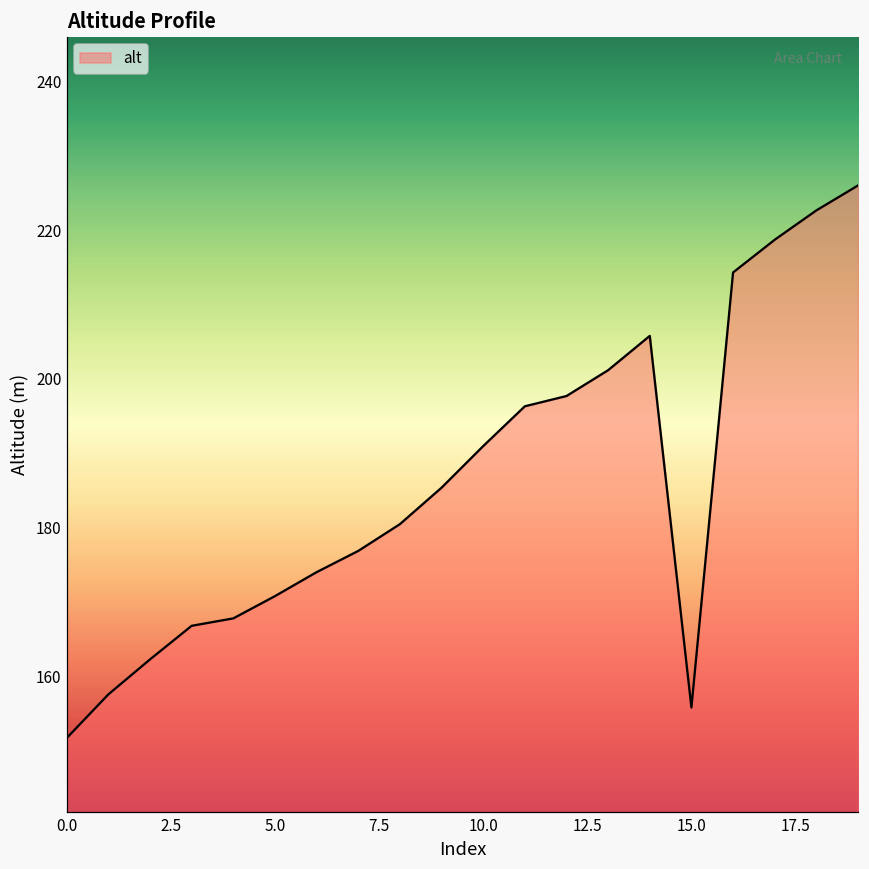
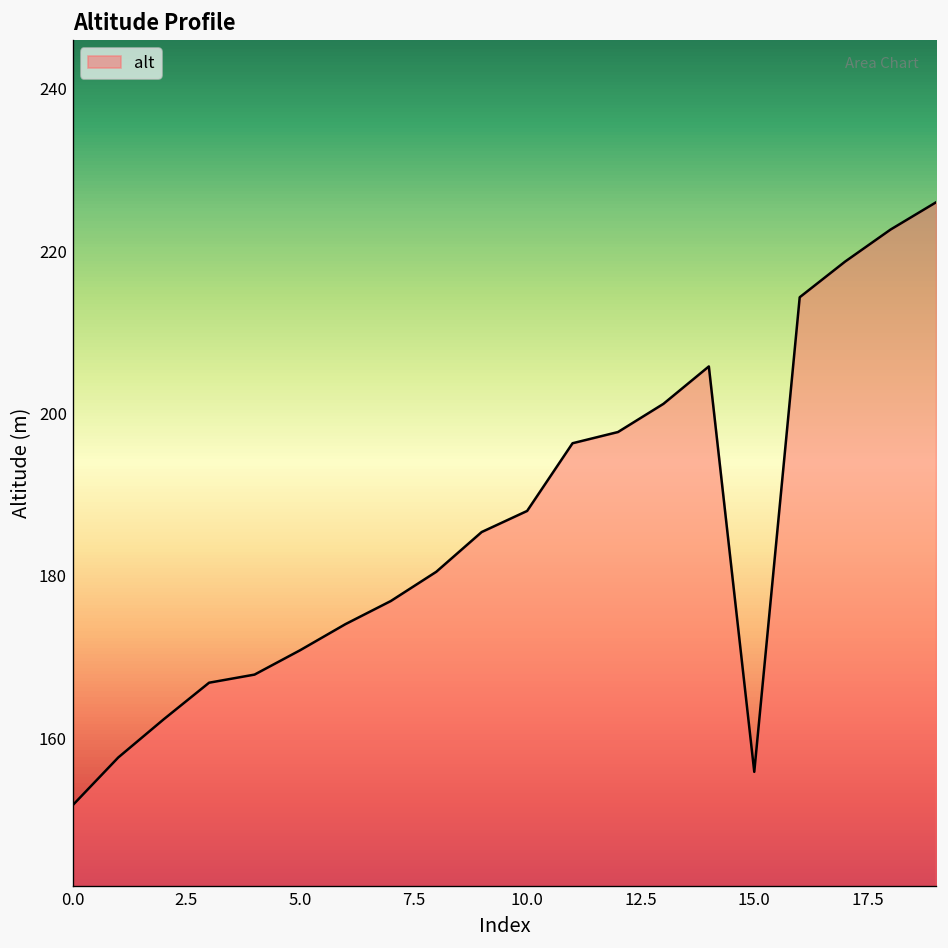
10.0: 191 -> 188
